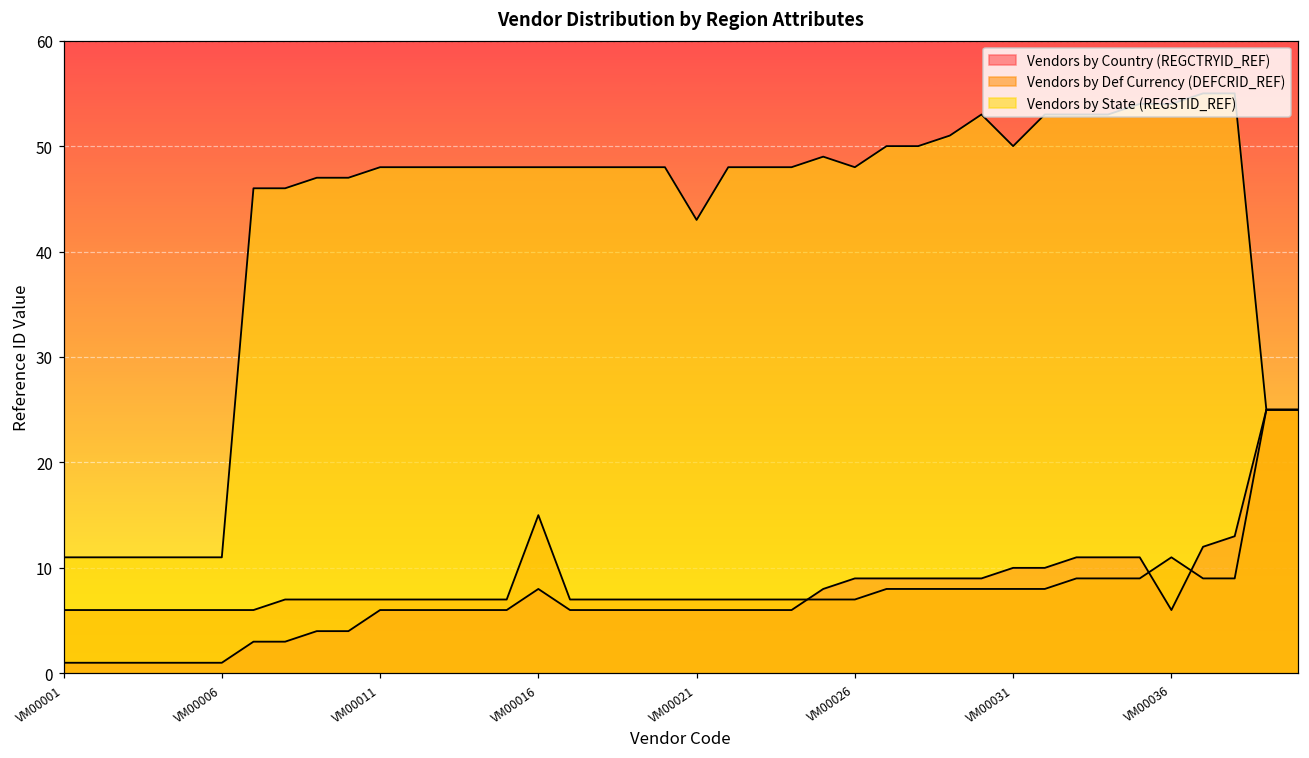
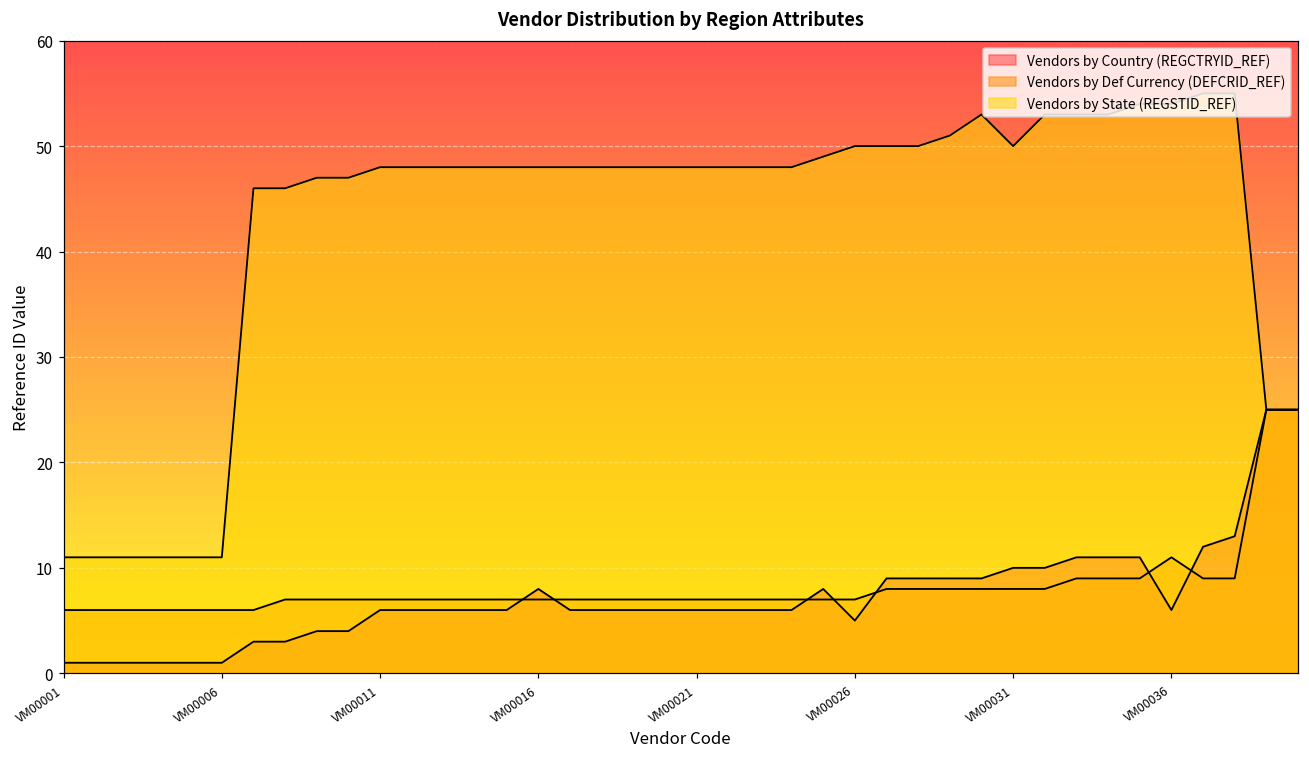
Vendors by Def Currency (DEFCRID_REF), VM00016: 15 -> 7
Vendors by State (REGSTID_REF), VM00021: 43 -> 48
Vendors by Country (REGCTRYID_REF), VM00026: 9 -> 5
Vendors by State (REGSTID_REF), VM00026: 48 -> 50
